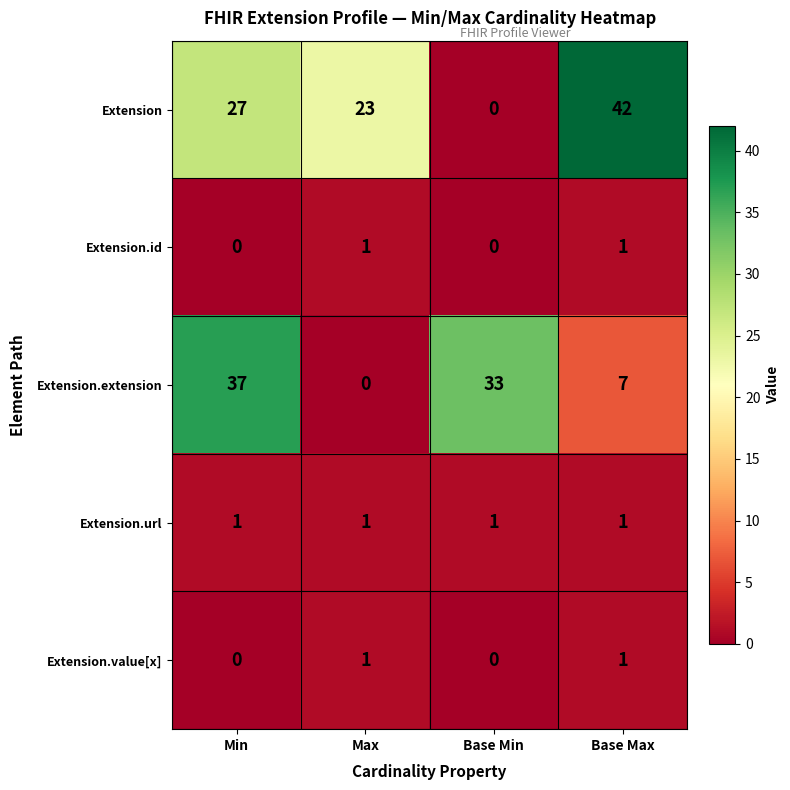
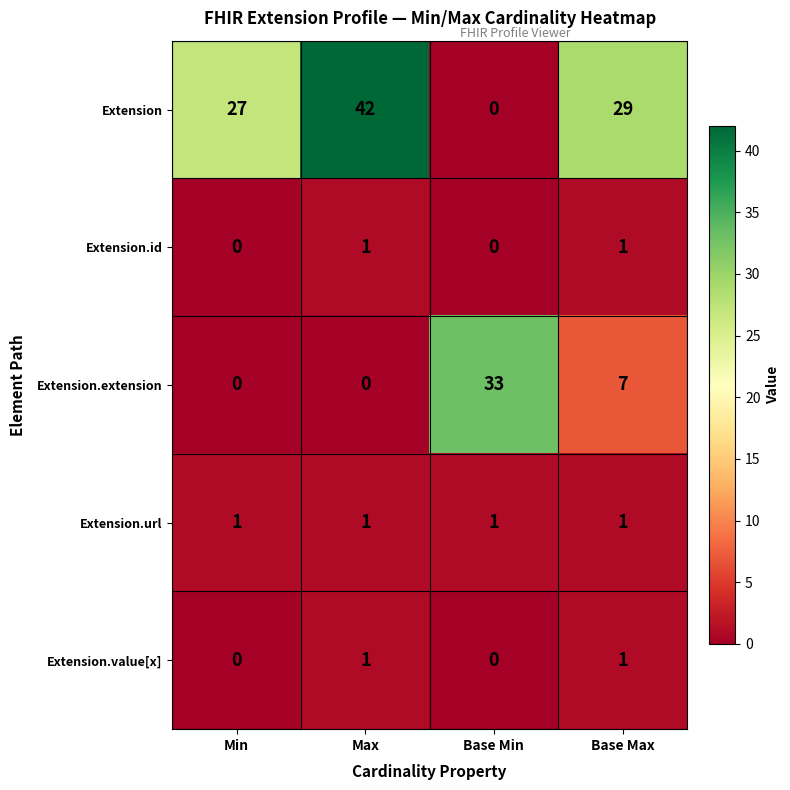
Extension, Max: 23 -> 42
Extension, Base Max: 42 -> 29
Extension.extension, Min: 37 -> 0
